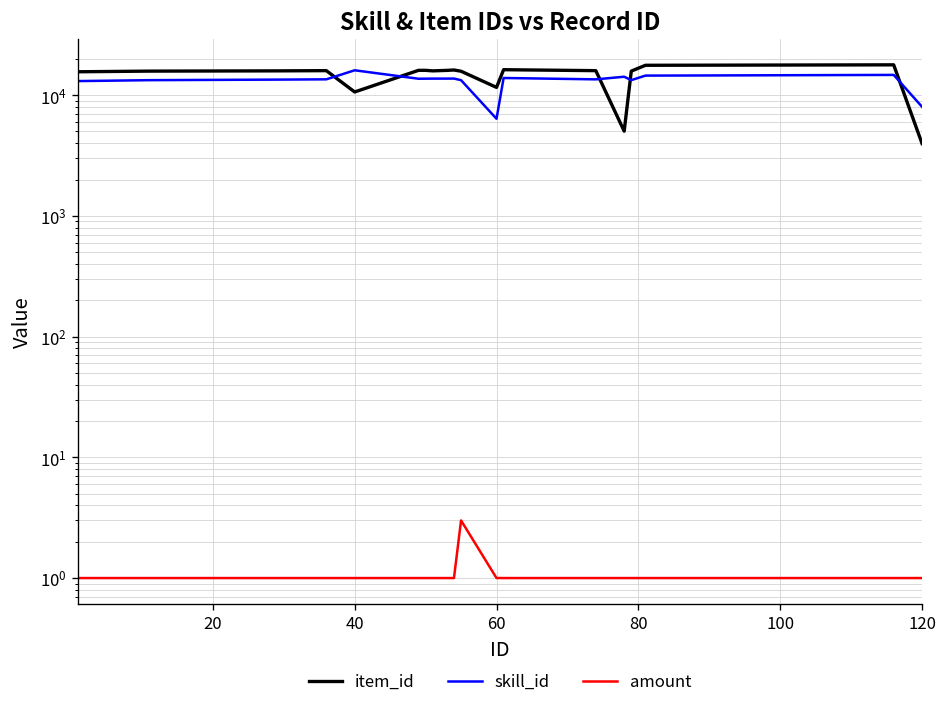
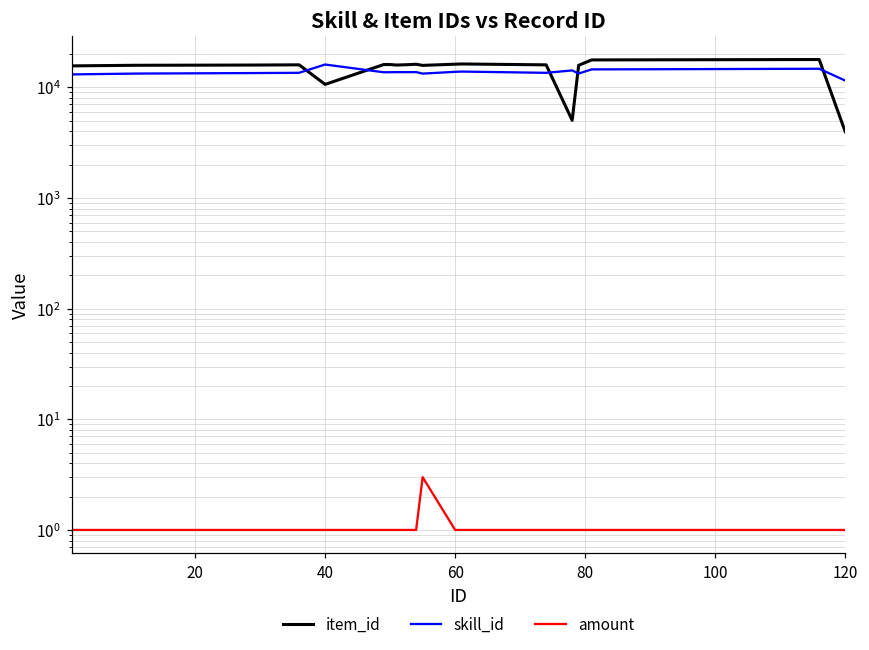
item_id, 60: 12000 -> 16000
skill_id, 60: 6000 -> 14000
skill_id, 120: 8000 -> 12000
